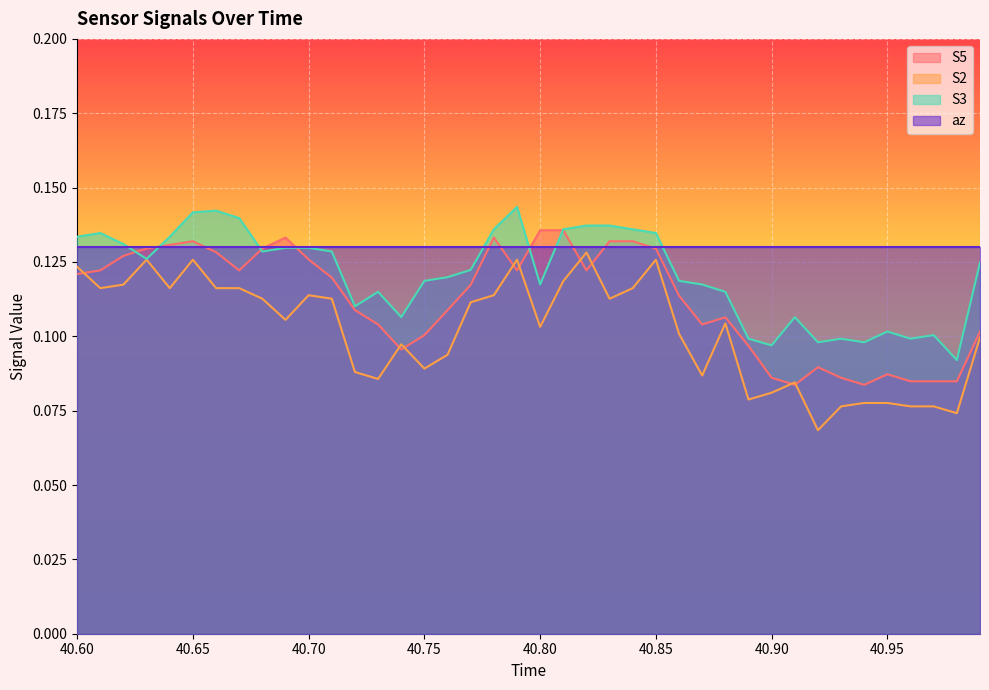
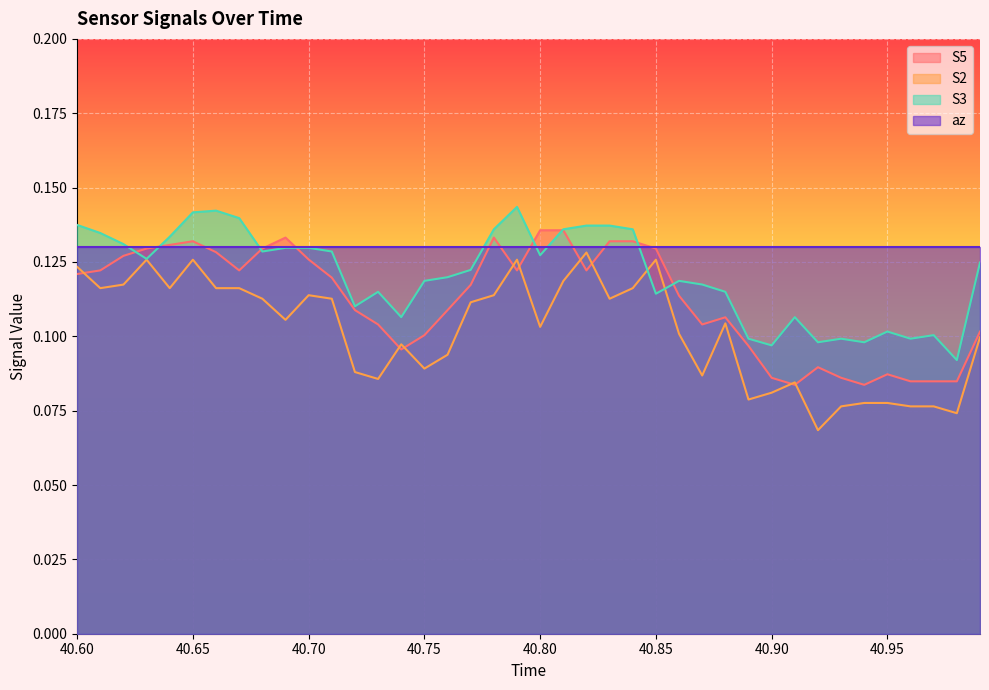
S3, 40.60: 0.133 -> 0.137
S3, 40.80: 0.117 -> 0.127
S3, 40.85: 0.135 -> 0.114
